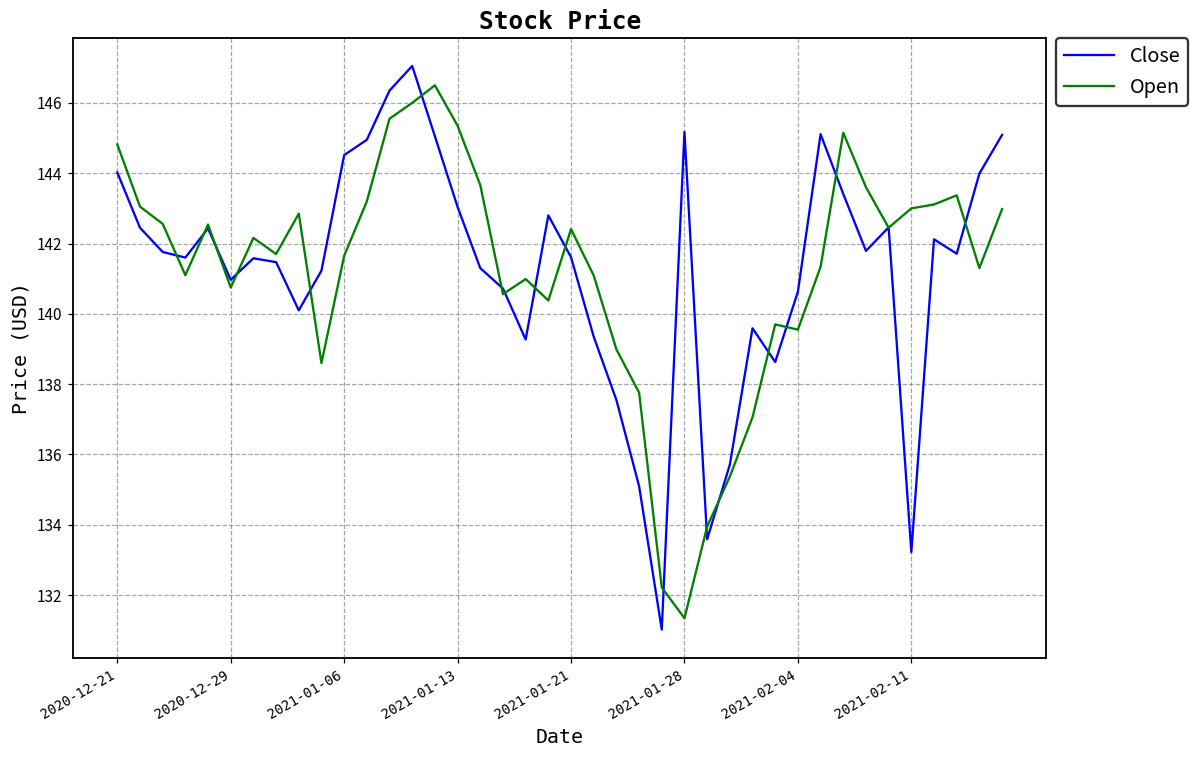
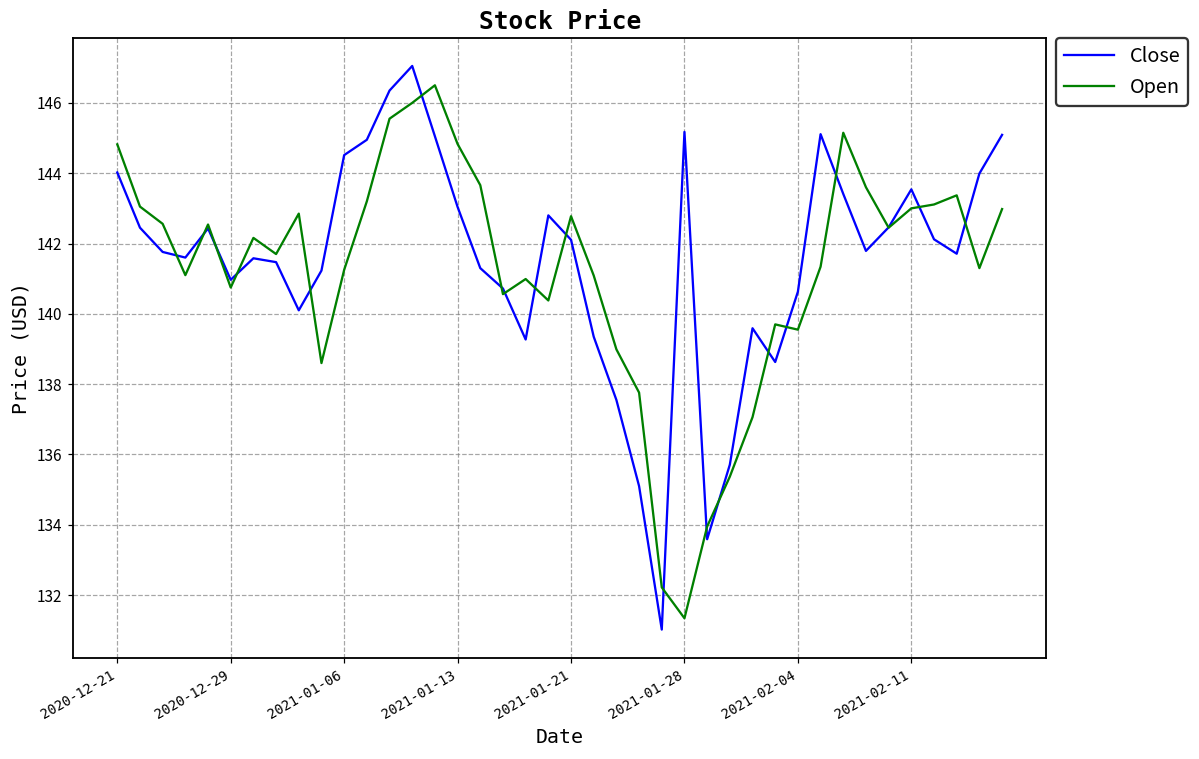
Open, 2021-01-06: 141.7 -> 141.3
Open, 2021-01-13: 145.3 -> 144.8
Close, 2021-01-21: 141.6 -> 142.1
Open, 2021-01-21: 142.4 -> 142.8
Close, 2021-02-11: 133.2 -> 143.5
